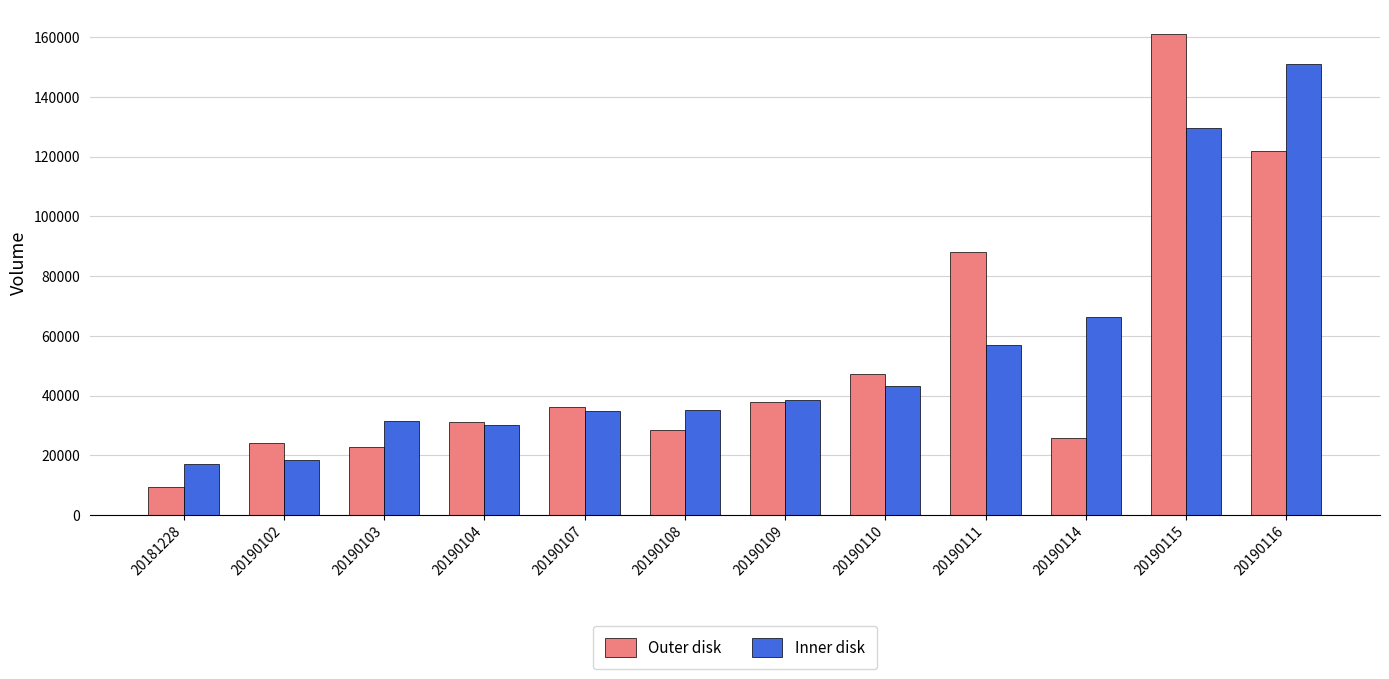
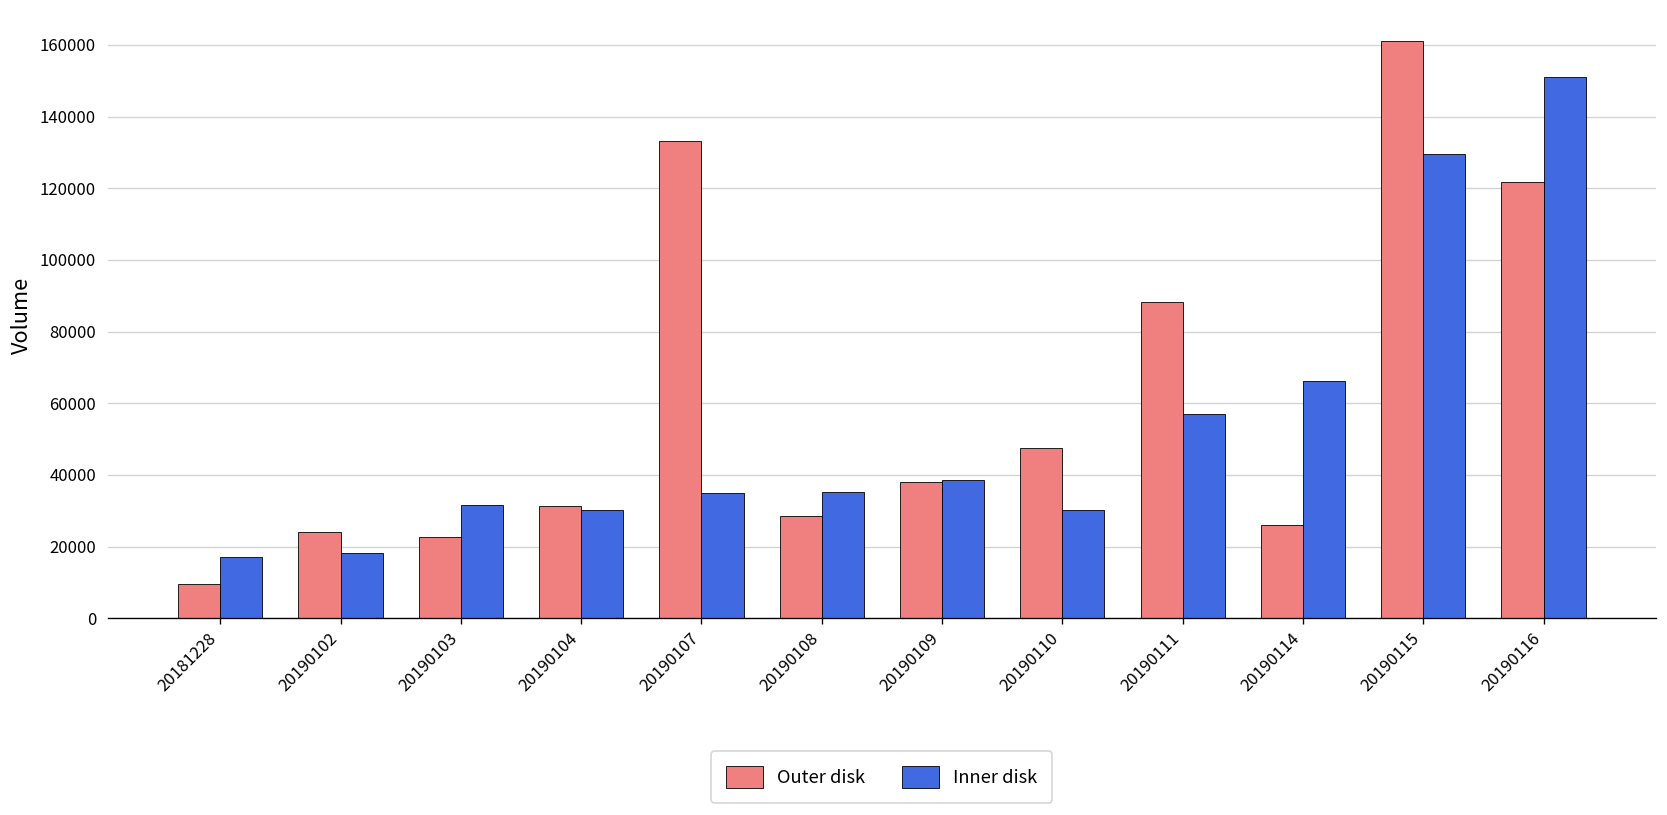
Outer disk, 20190107: 36000 -> 133000
Inner disk, 20190110: 43000 -> 30000
